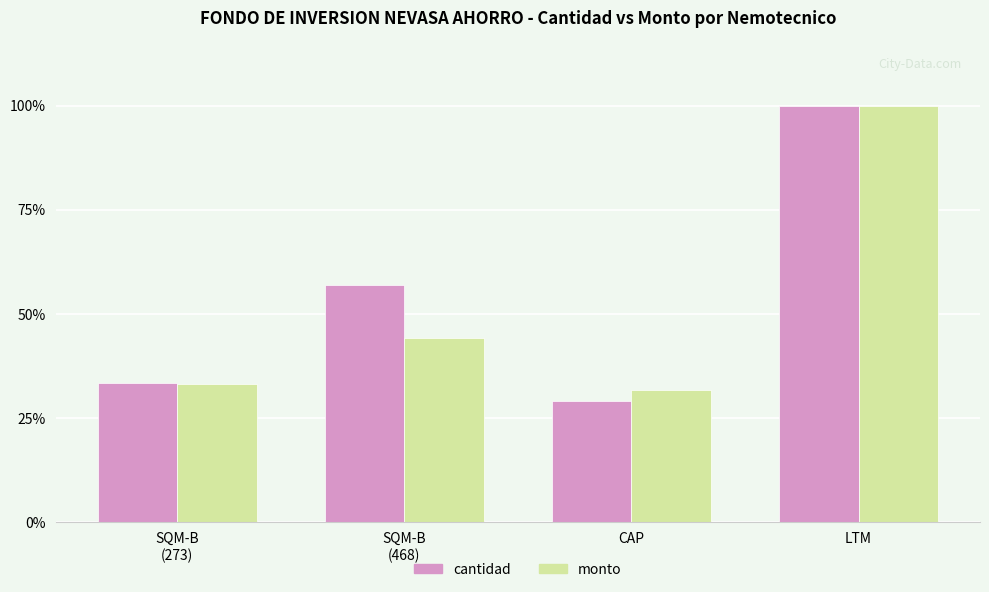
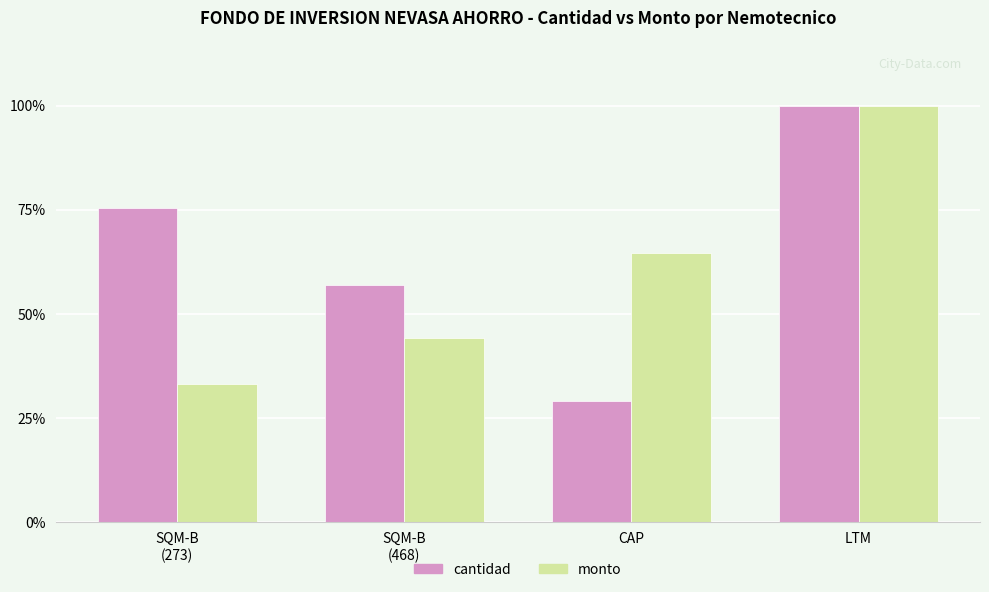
cantidad, SQM-B (273): 33% -> 75%
monto, CAP: 32% -> 65%
